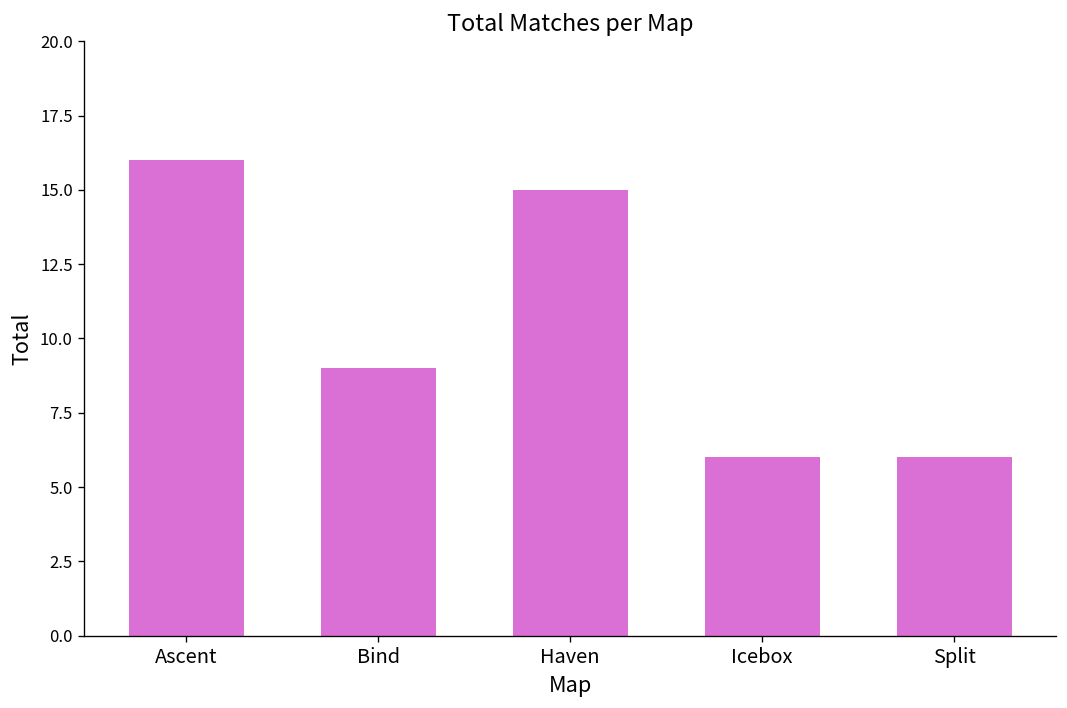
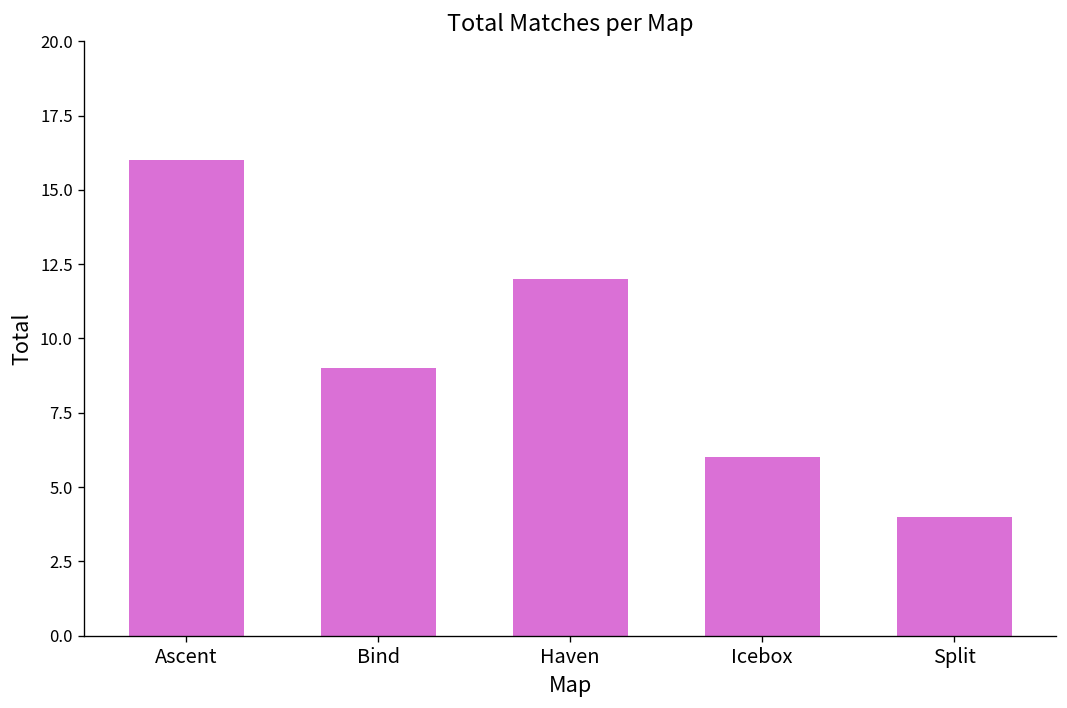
Haven: 15 -> 12
Split: 6 -> 4
